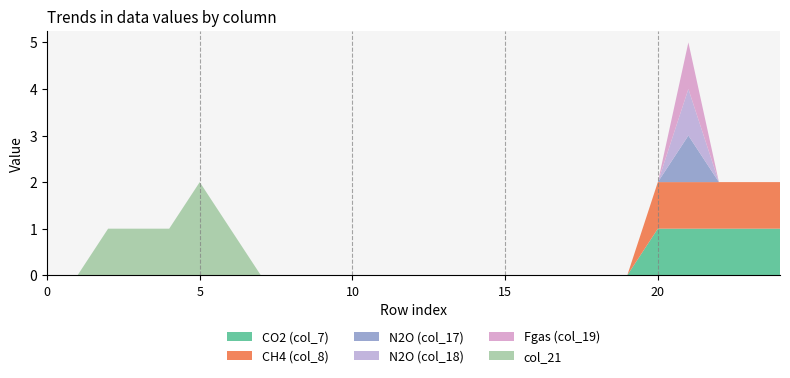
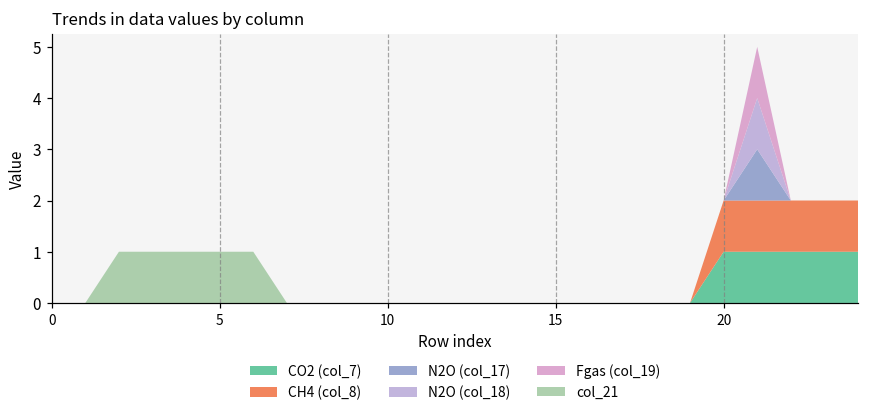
col_21, 5: 2 -> 1
